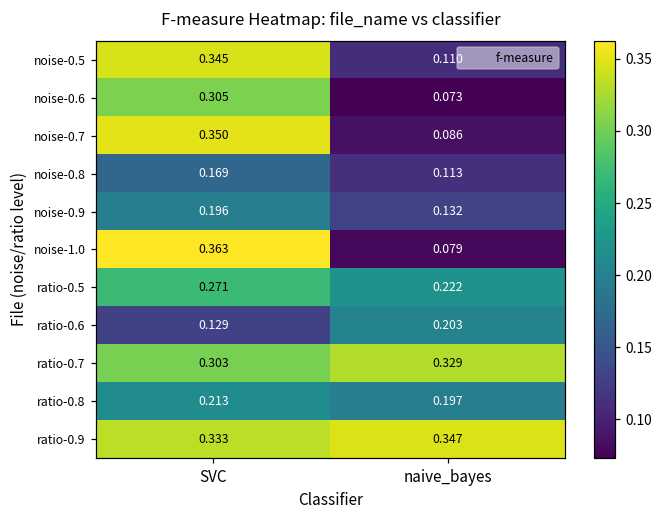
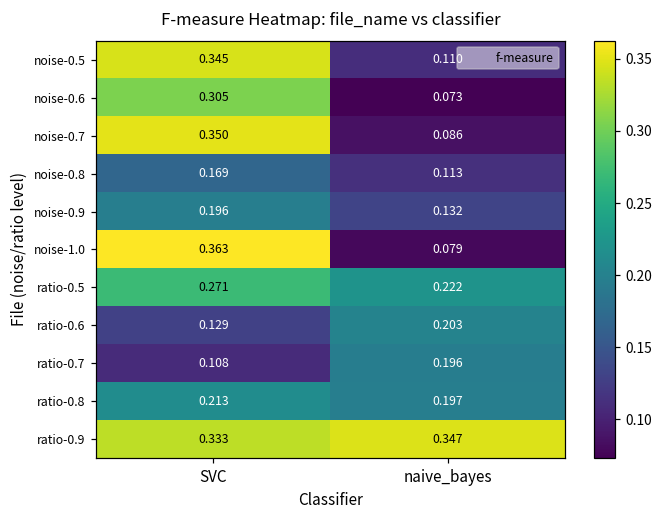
ratio-0.7, SVC: 0.303 -> 0.108
ratio-0.7, naive_bayes: 0.329 -> 0.196
